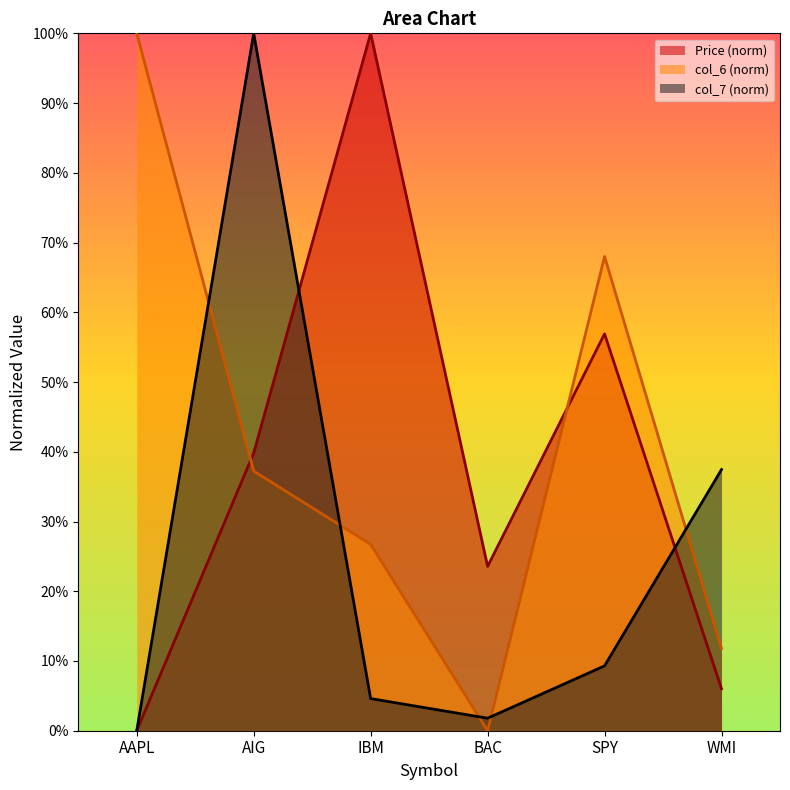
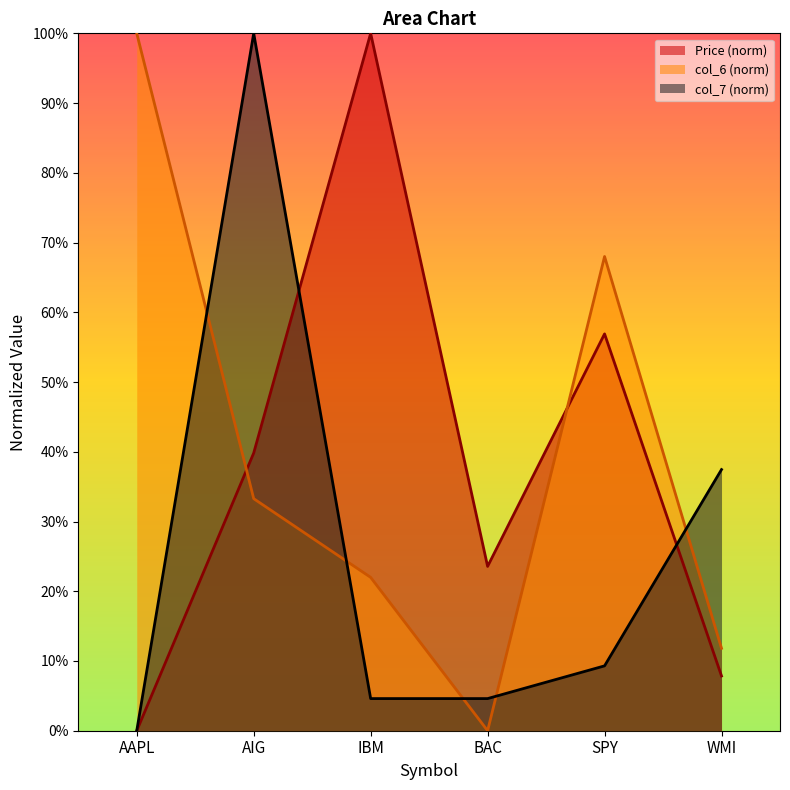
col_6 (norm), AIG: 37% -> 33%
col_6 (norm), IBM: 27% -> 22%
col_7 (norm), BAC: 2% -> 5%
Price (norm), WMI: 6% -> 8%
